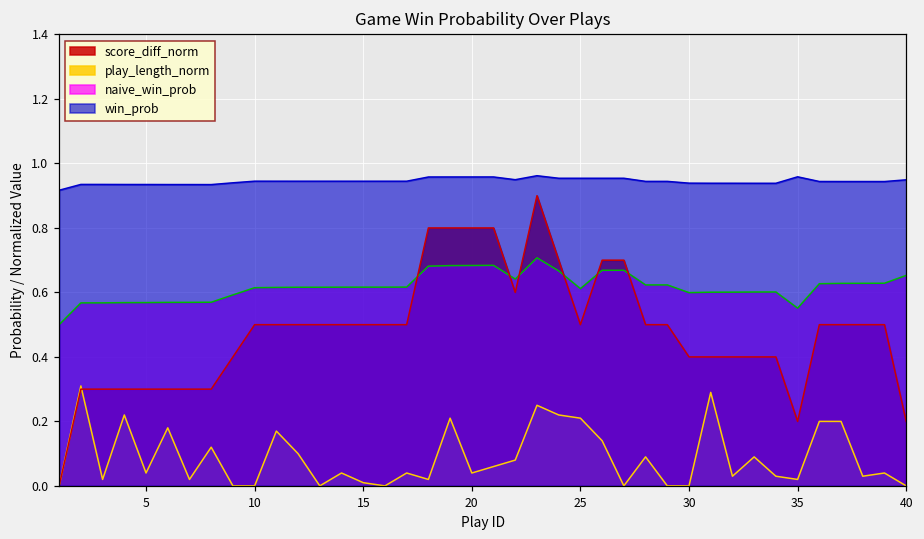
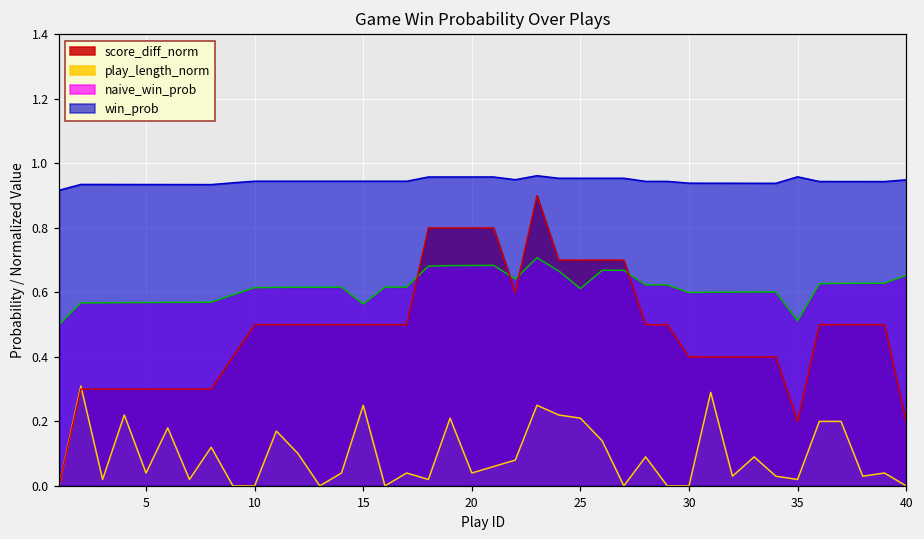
play_length_norm, 15: 0.01 -> 0.25
naive_win_prob, 15: 0.62 -> 0.56
score_diff_norm, 25: 0.5 -> 0.7
naive_win_prob, 35: 0.55 -> 0.51
